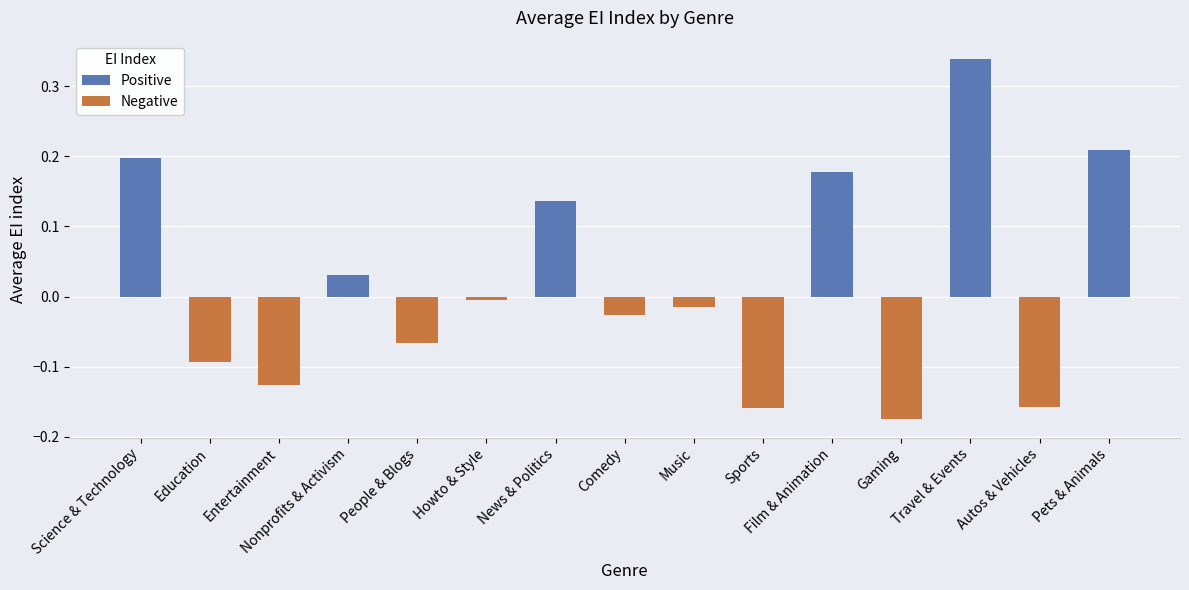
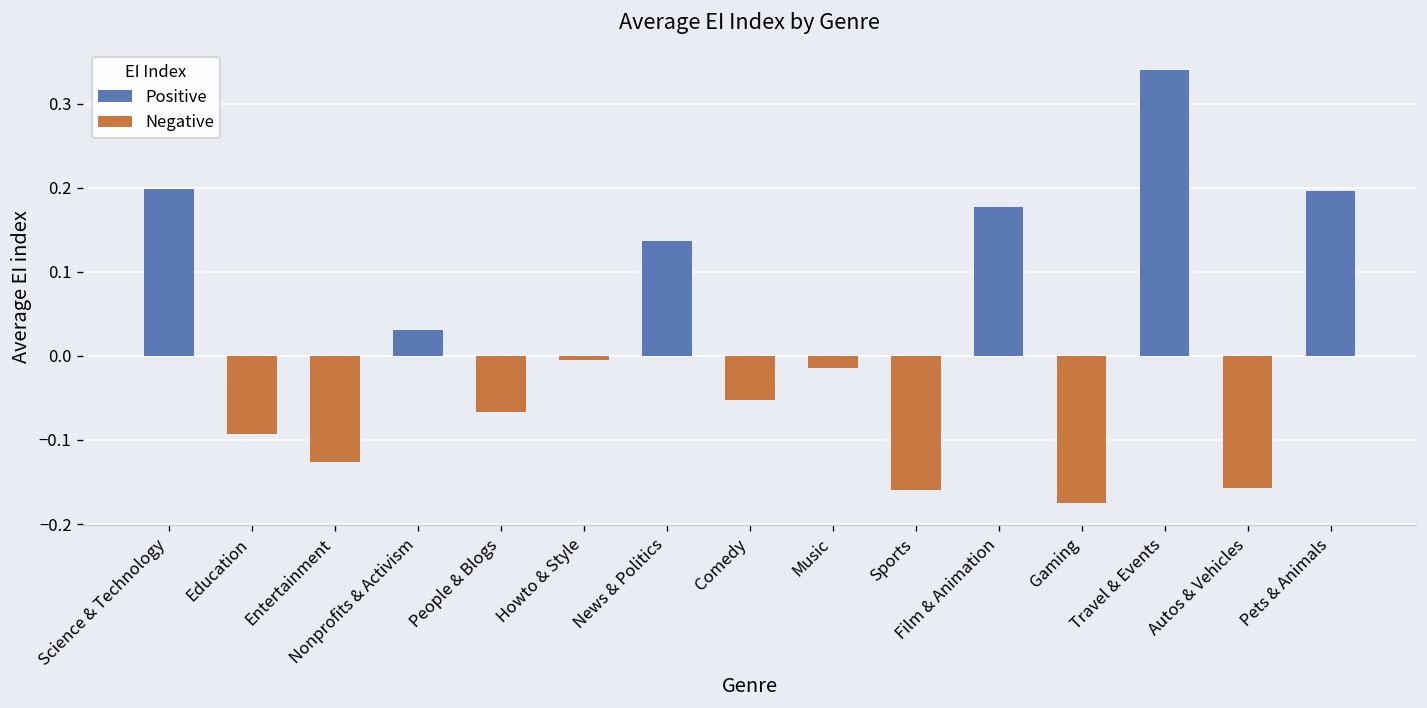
Comedy: -0.03 -> -0.05
Pets & Animals: 0.21 -> 0.20
